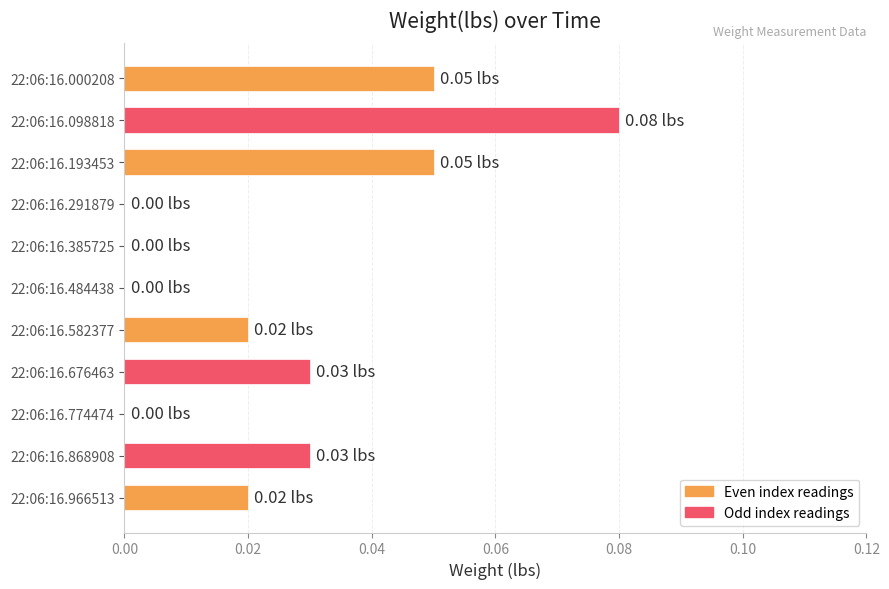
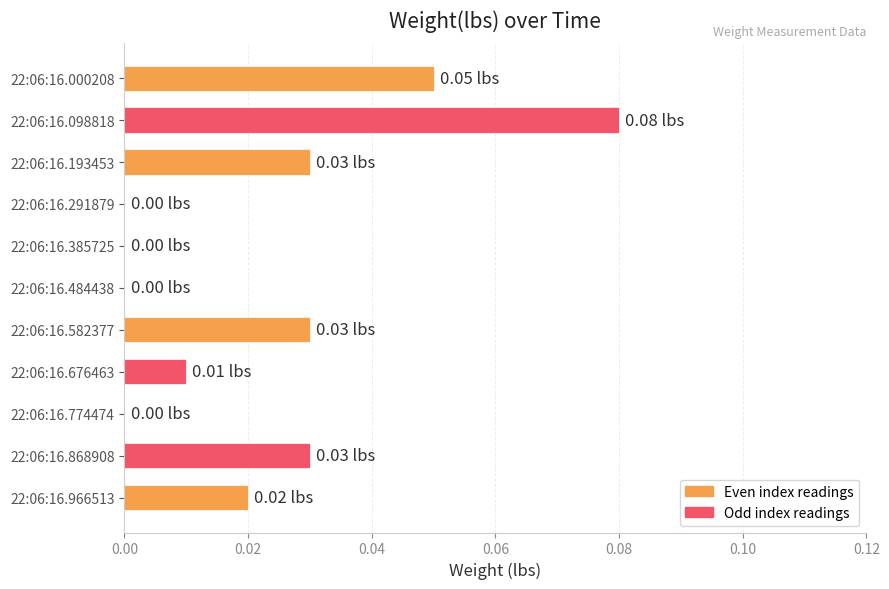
22:06:16.193453: 0.05 -> 0.03
22:06:16.582377: 0.02 -> 0.03
22:06:16.676463: 0.03 -> 0.01
